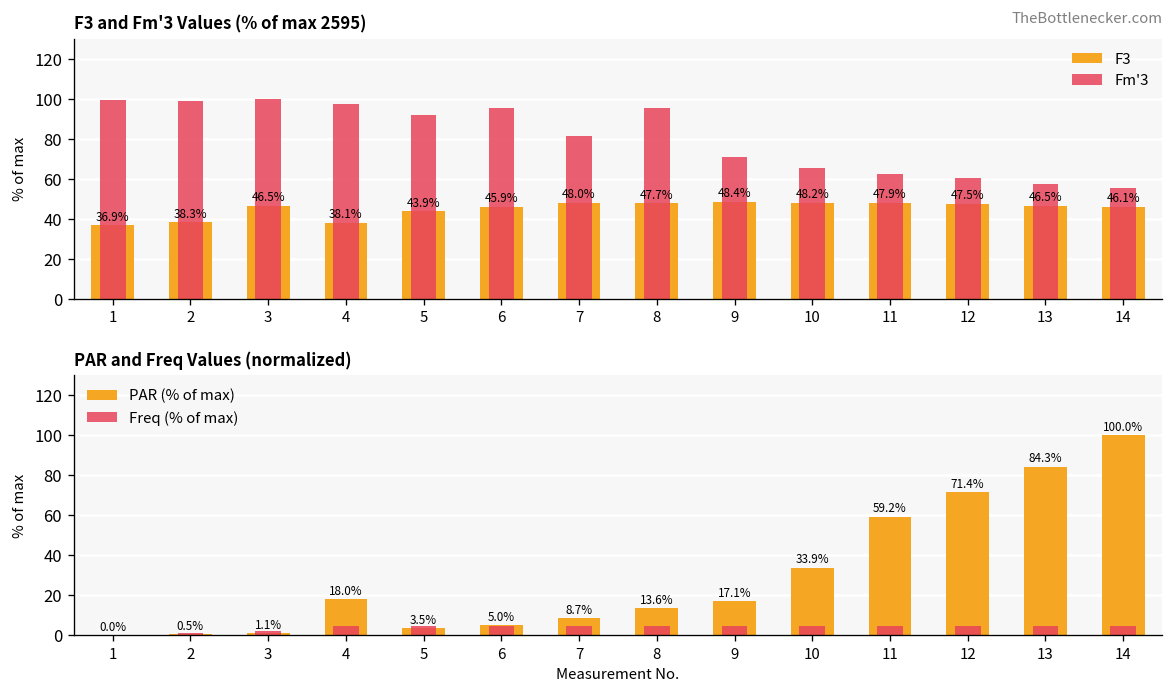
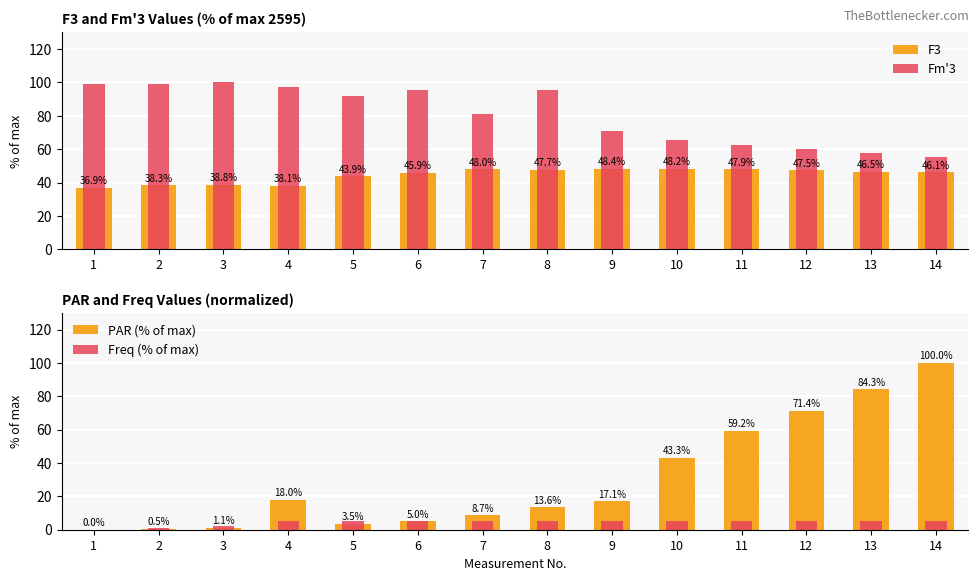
F3 and Fm'3 Values (% of max 2595), F3, 3: 46.5% -> 38.8%
PAR and Freq Values (normalized), PAR (% of max), 10: 33.9% -> 43.3%
